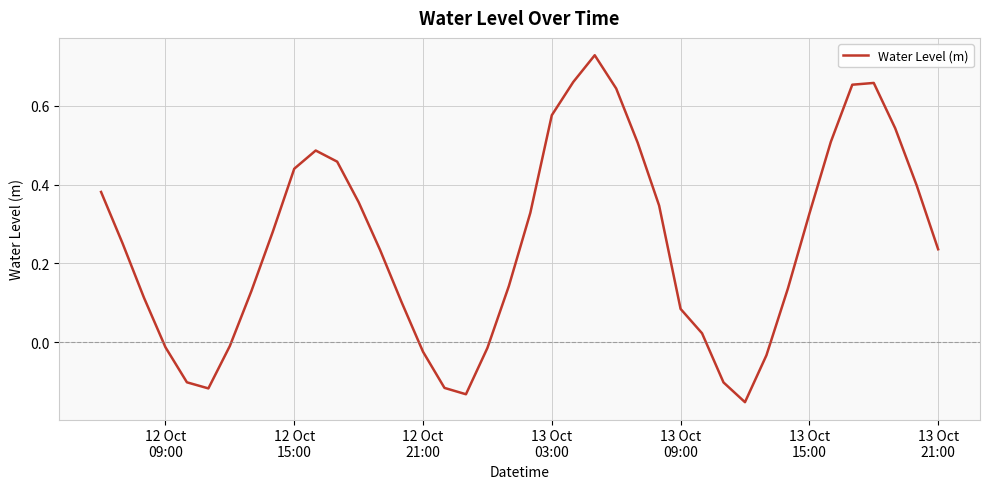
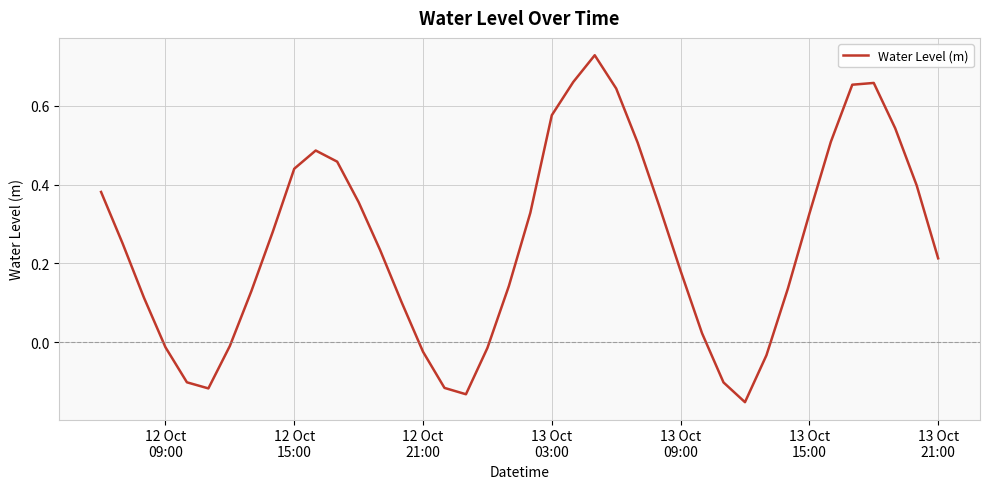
13 Oct 09:00: 0.08 -> 0.18
13 Oct 21:00: 0.24 -> 0.21
